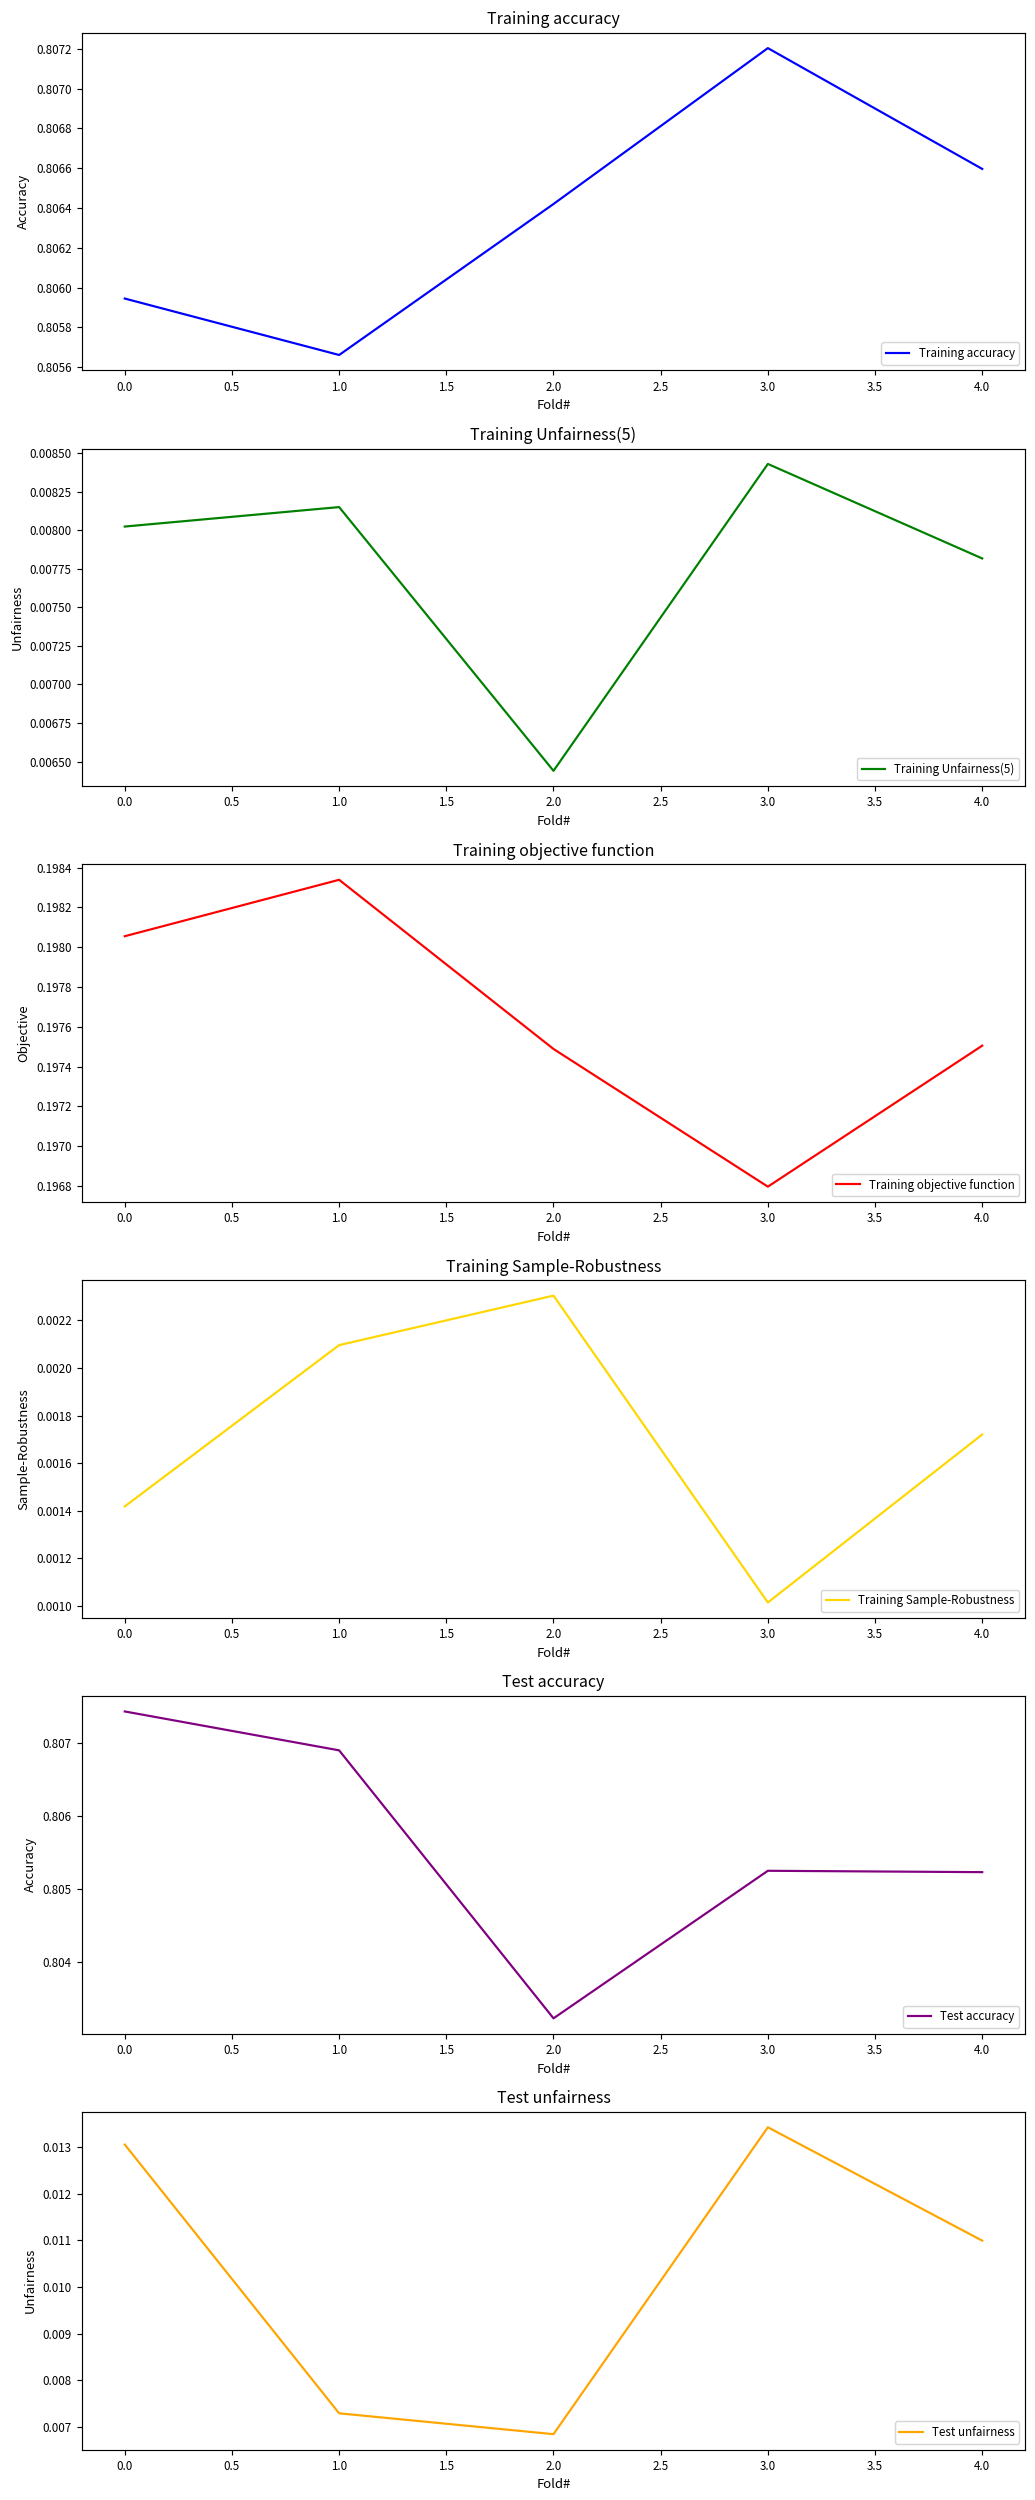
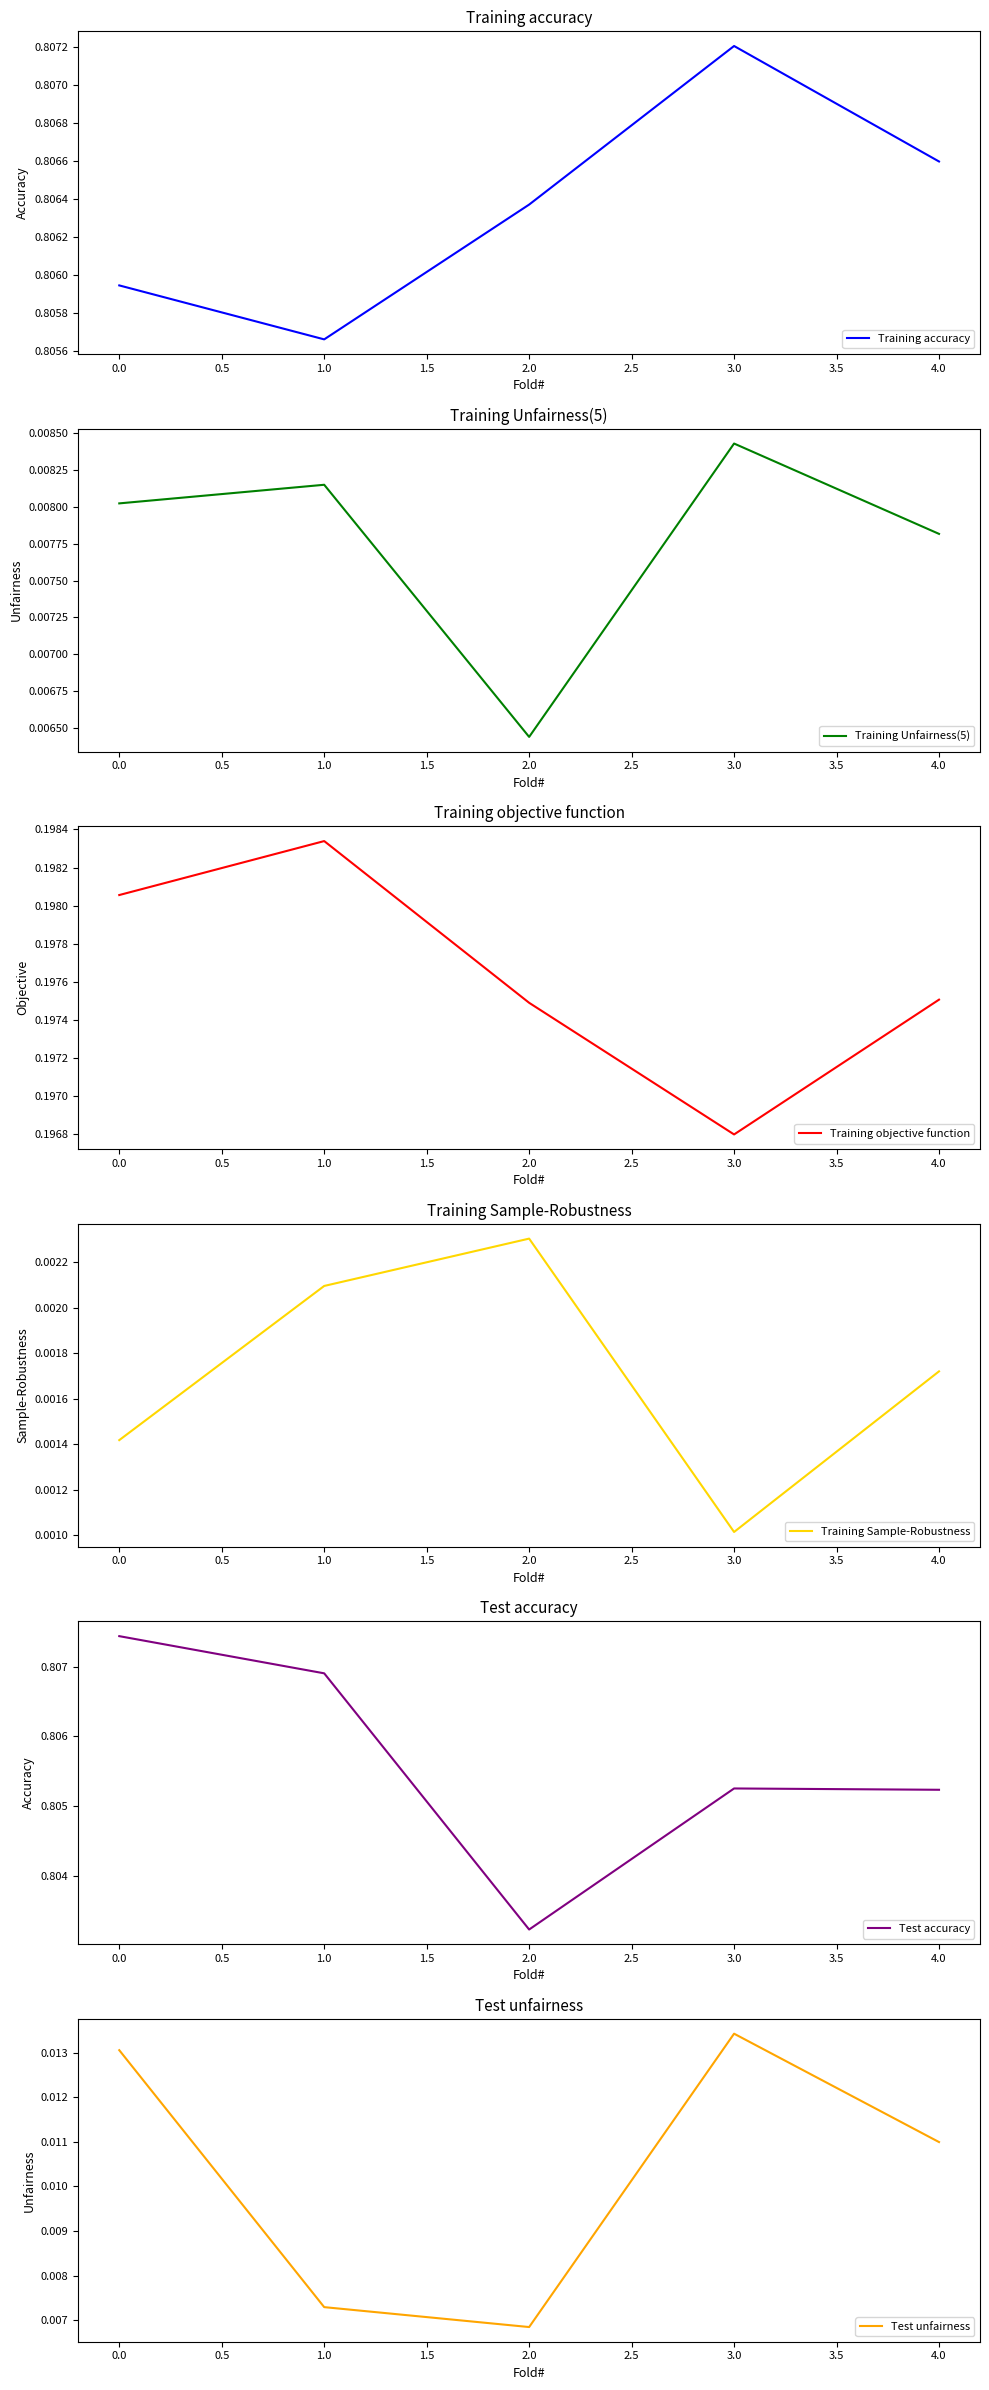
Training accuracy, 2.0: 0.80642 -> 0.80637
